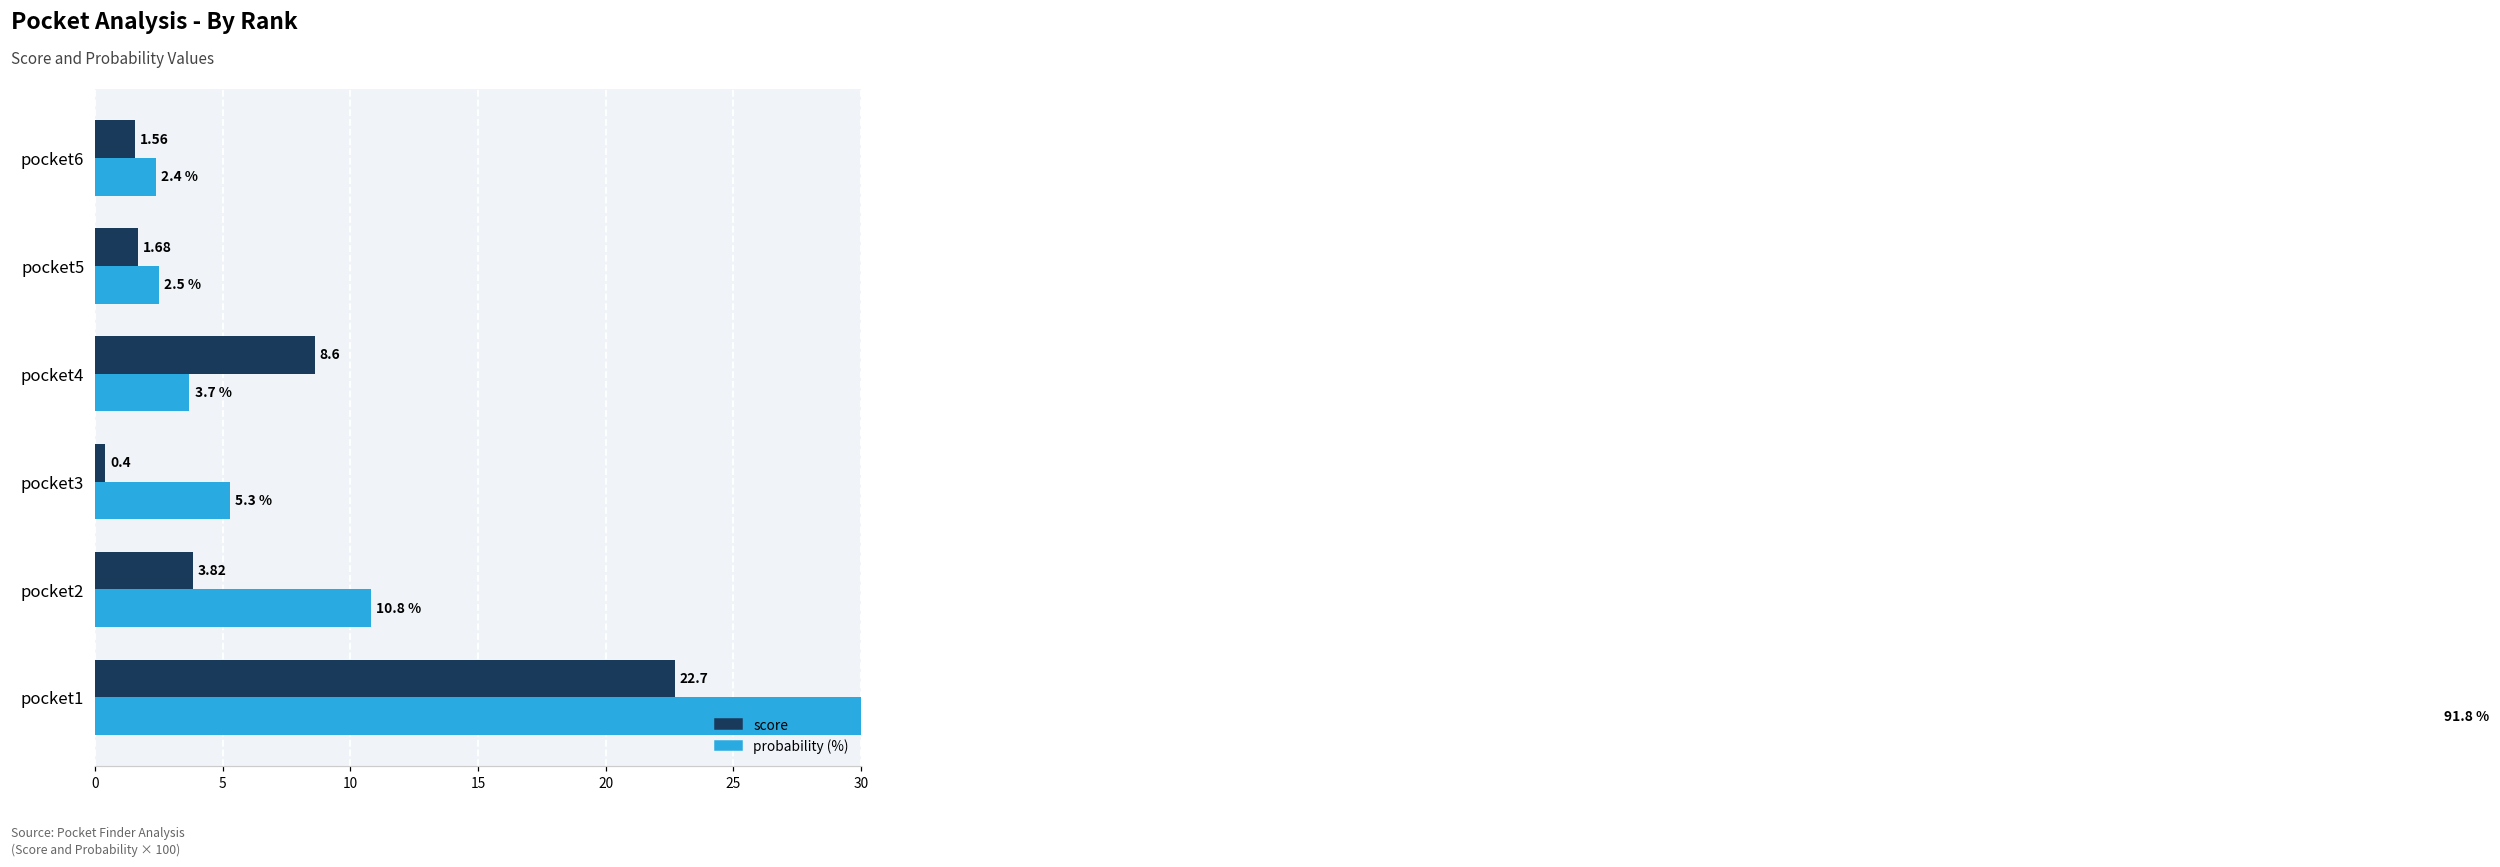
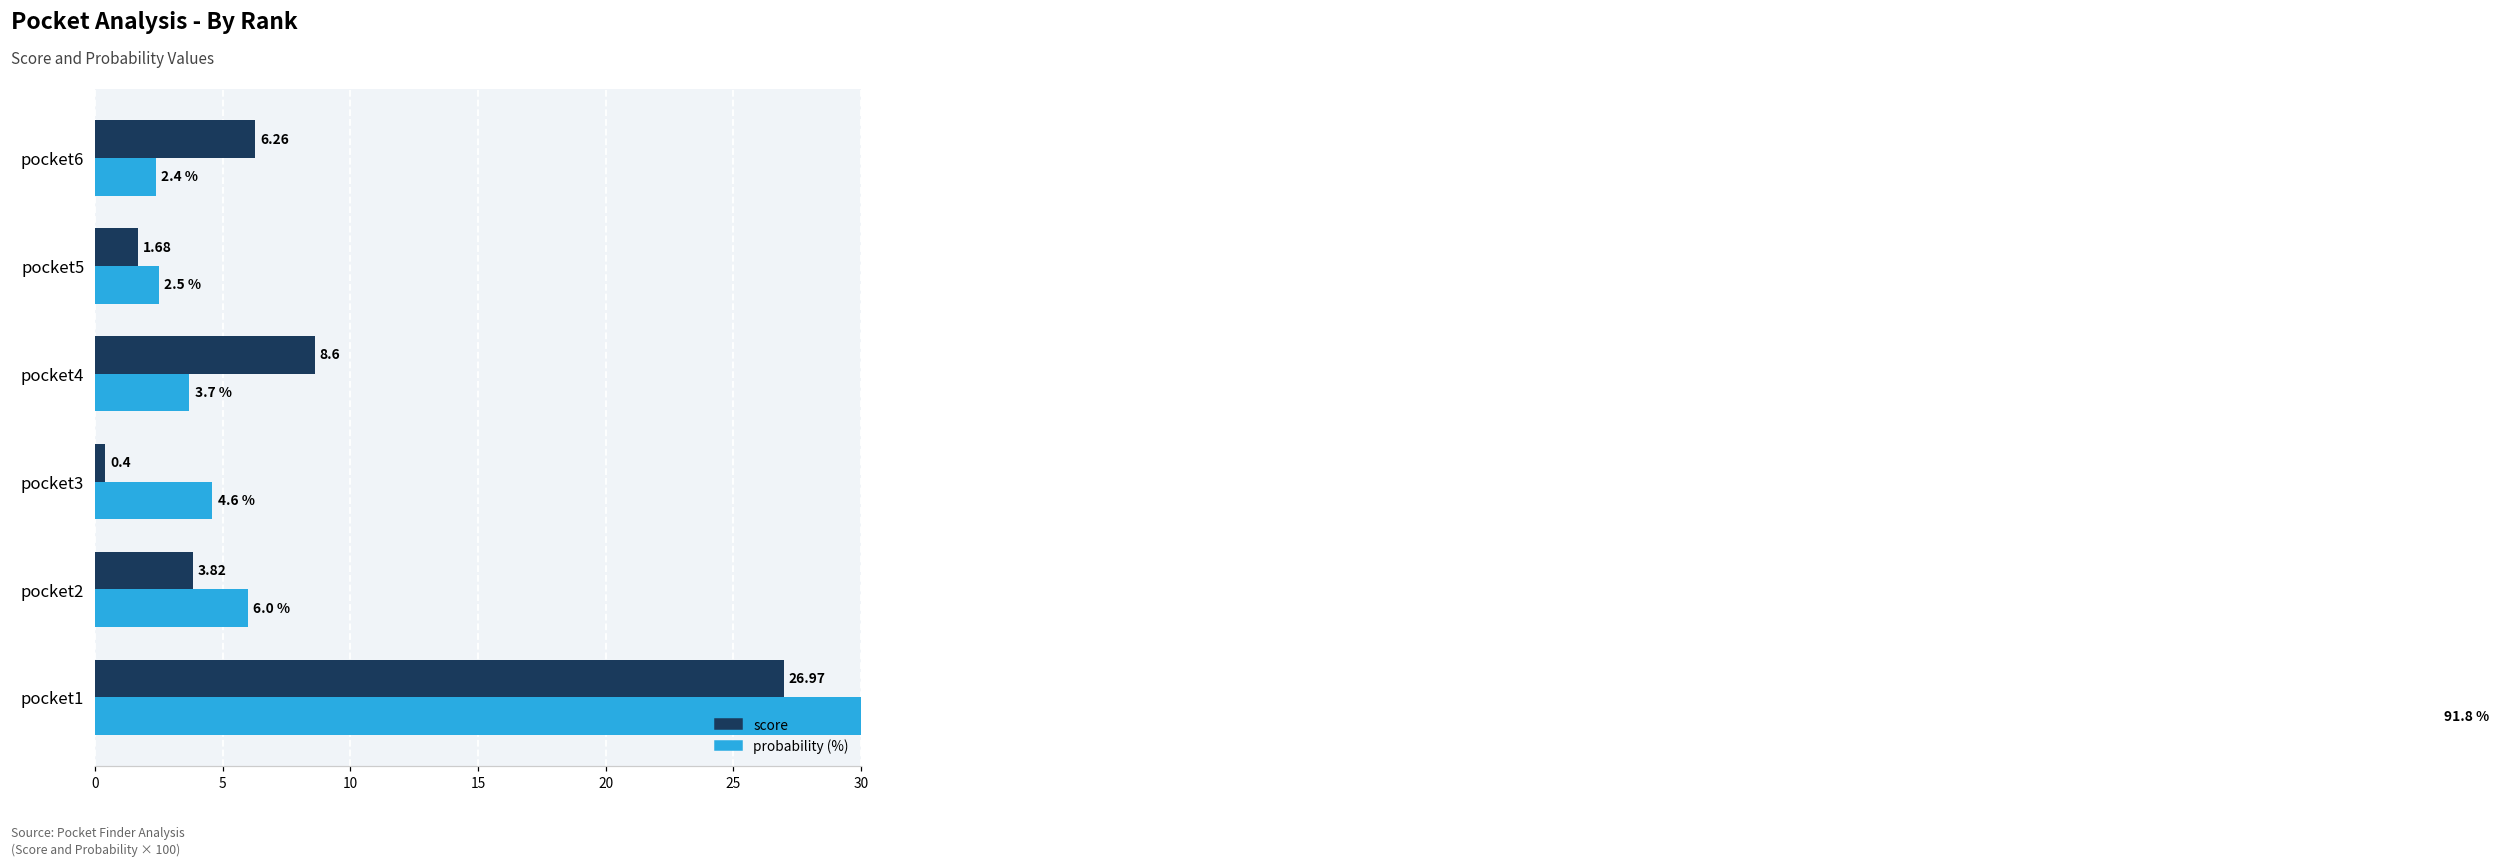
score, pocket6: 1.56 -> 6.26
probability (%), pocket3: 5.3 % -> 4.6 %
probability (%), pocket2: 10.8 % -> 6.0 %
score, pocket1: 22.7 -> 26.97
